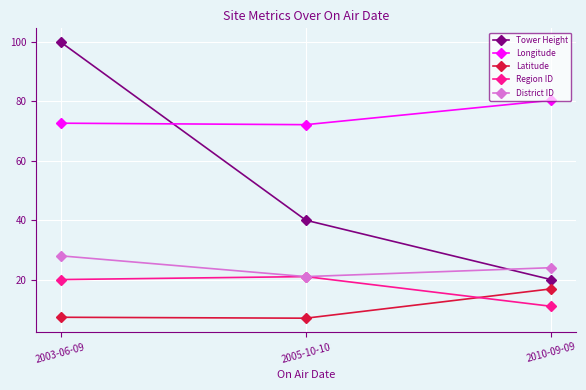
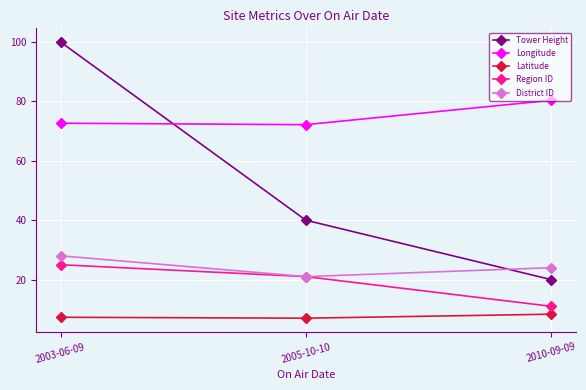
Region ID, 2003-06-09: 20 -> 25
Latitude, 2010-09-09: 17 -> 8
